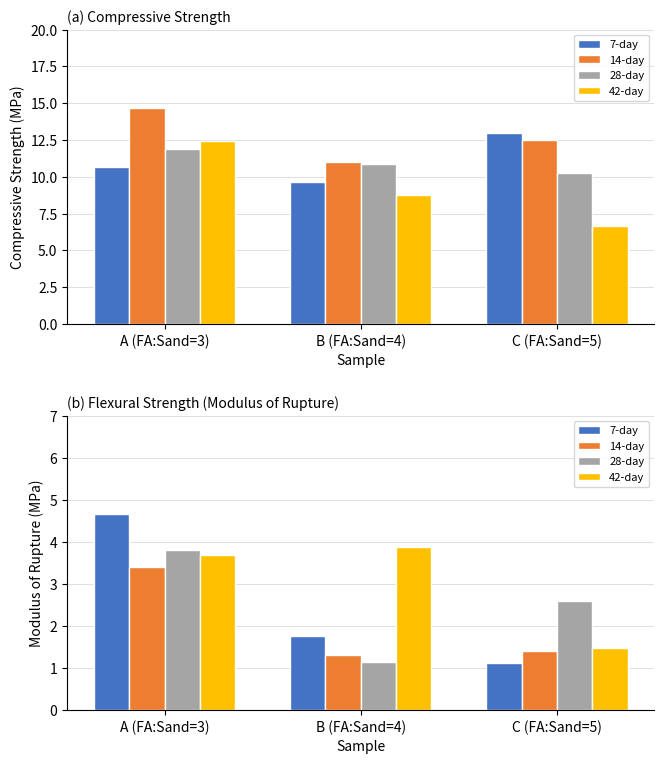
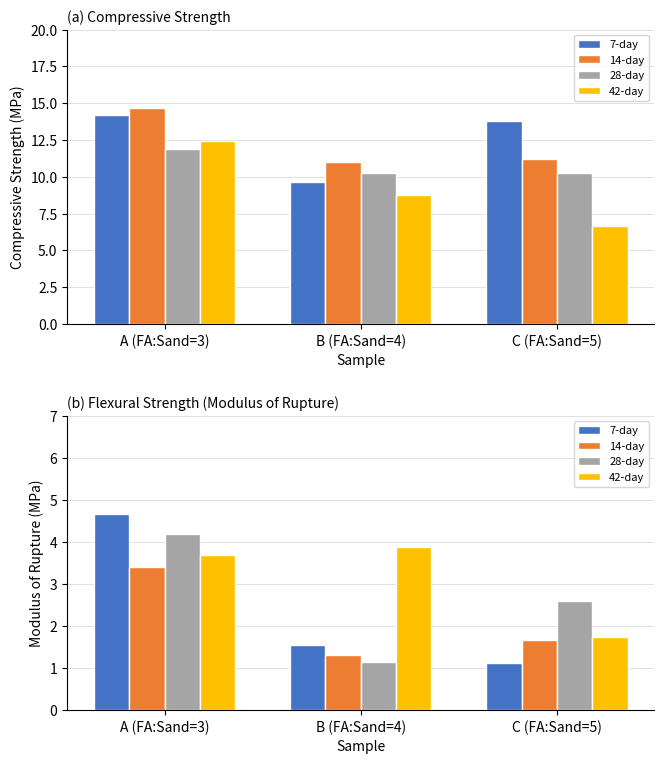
(a) Compressive Strength, 7-day, A (FA:Sand=3): 10.7 -> 14.2
(a) Compressive Strength, 28-day, B (FA:Sand=4): 10.9 -> 10.3
(a) Compressive Strength, 7-day, C (FA:Sand=5): 13.0 -> 13.8
(a) Compressive Strength, 14-day, C (FA:Sand=5): 12.5 -> 11.2
(b) Flexural Strength (Modulus of Rupture), 28-day, A (FA:Sand=3): 3.8 -> 4.2
(b) Flexural Strength (Modulus of Rupture), 7-day, B (FA:Sand=4): 1.8 -> 1.5
(b) Flexural Strength (Modulus of Rupture), 14-day, C (FA:Sand=5): 1.4 -> 1.7
(b) Flexural Strength (Modulus of Rupture), 42-day, C (FA:Sand=5): 1.5 -> 1.7
